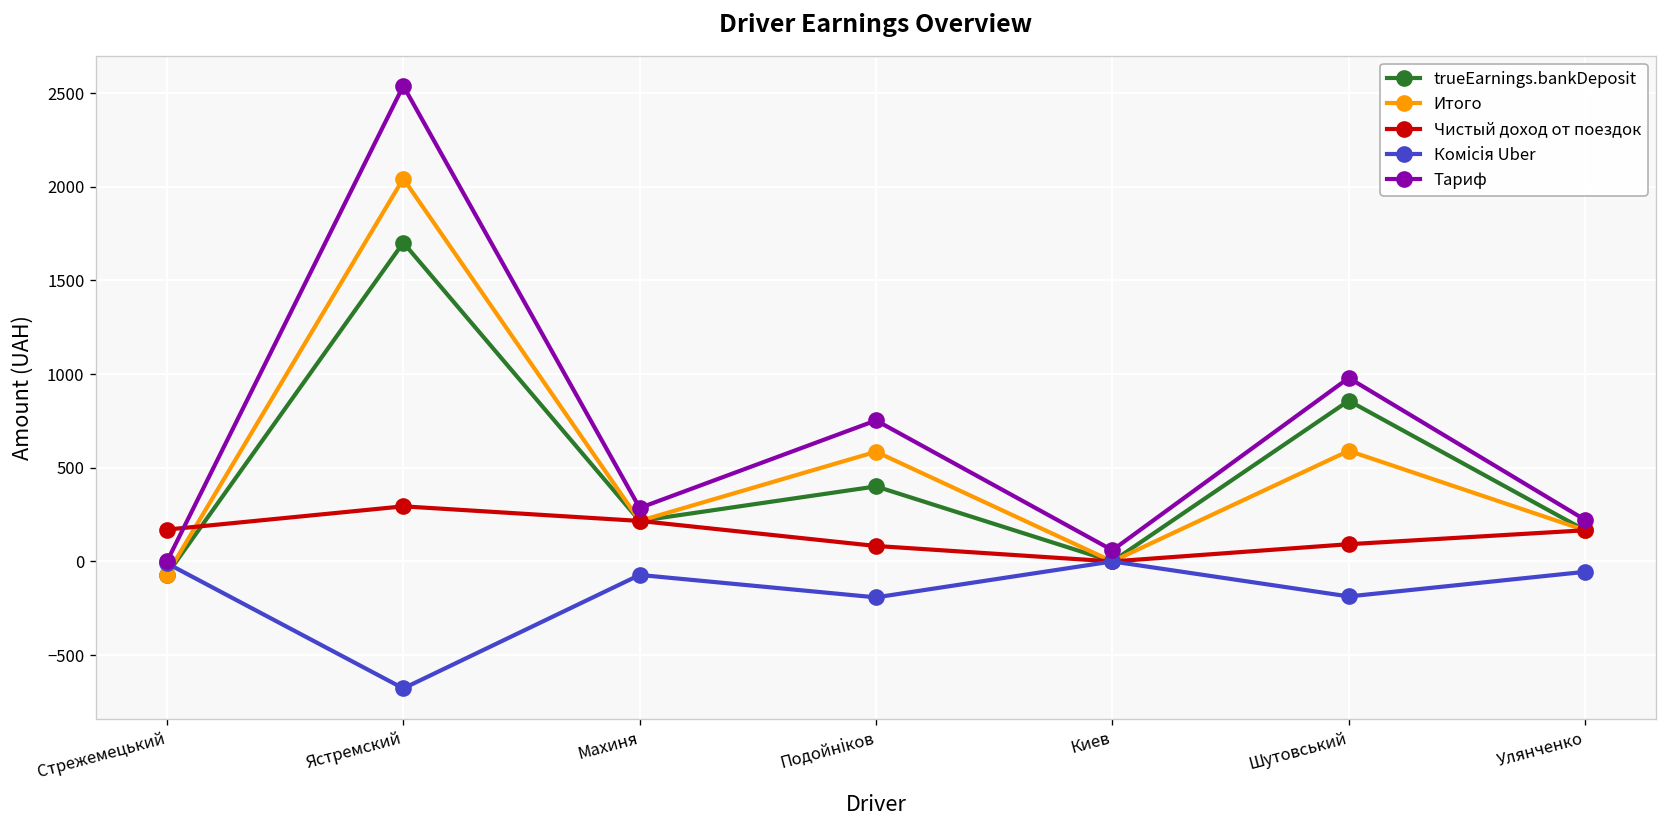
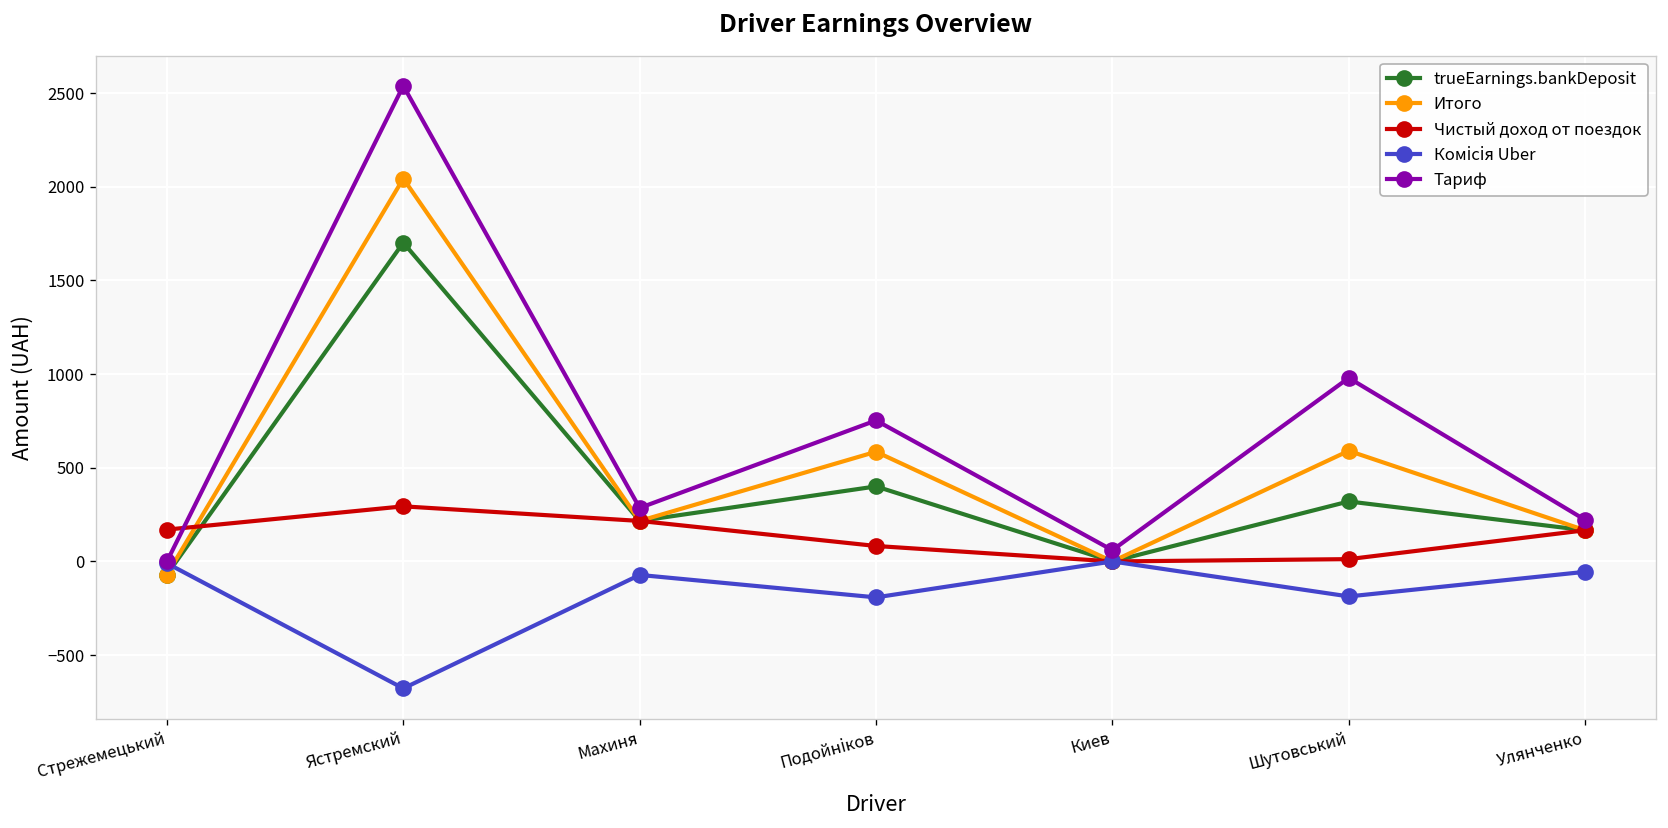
trueEarnings.bankDeposit, Шутовський: 860 -> 320
Чистый доход от поездок, Шутовський: 90 -> 10
